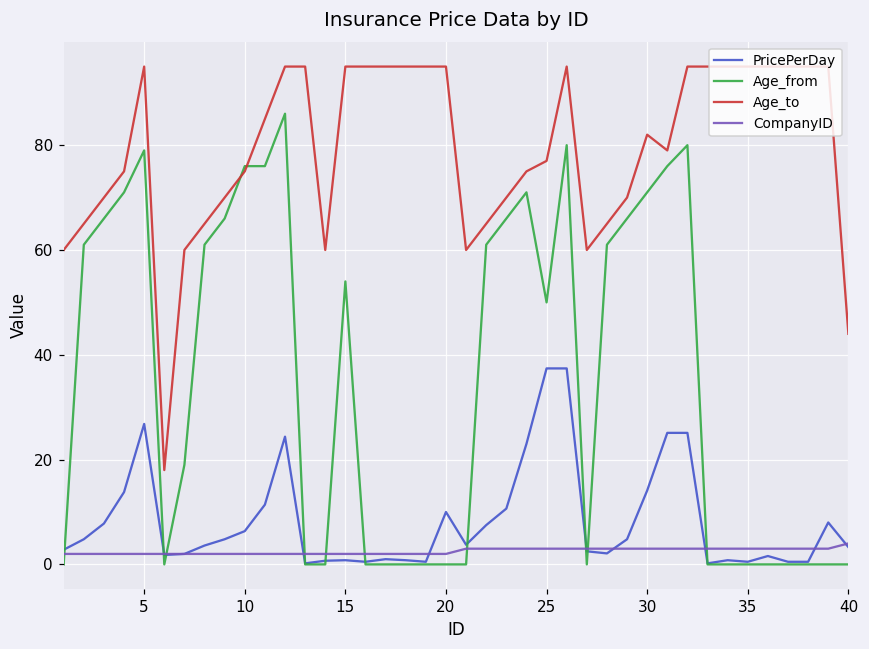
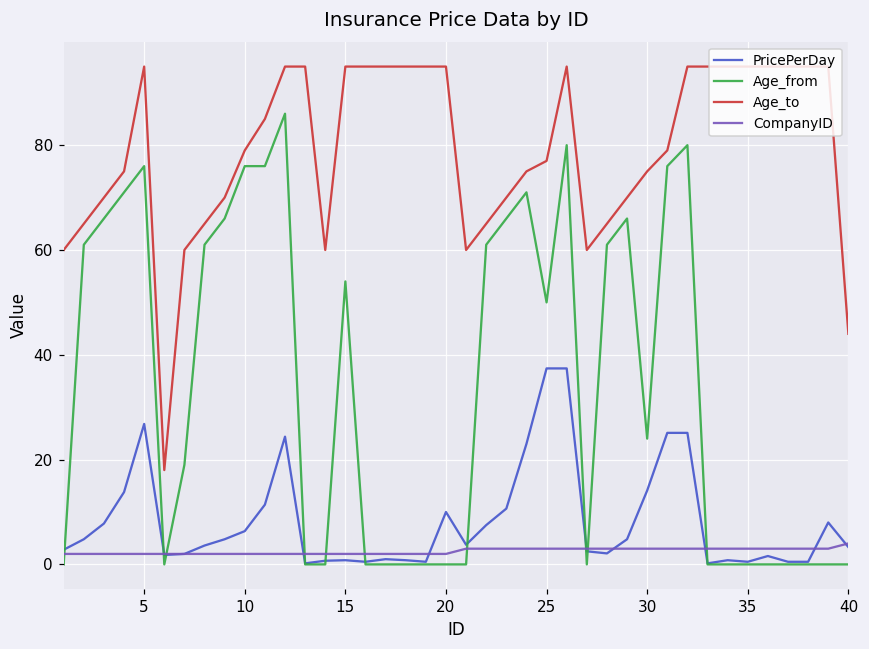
Age_from, 5: 79 -> 76
Age_to, 10: 75 -> 79
Age_from, 30: 71 -> 24
Age_to, 30: 82 -> 75
